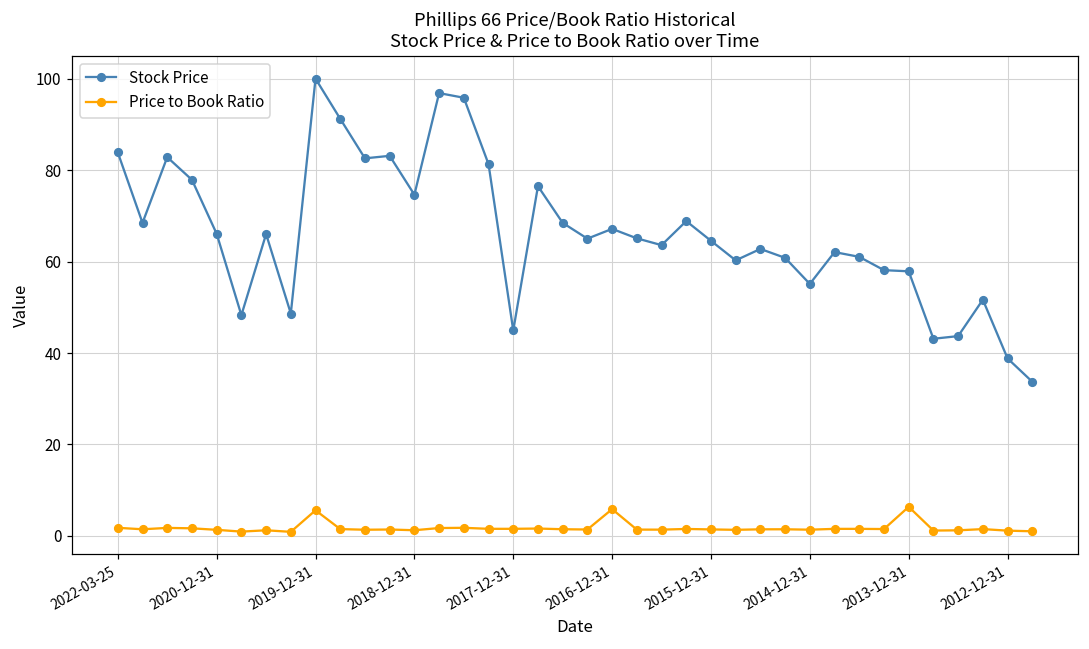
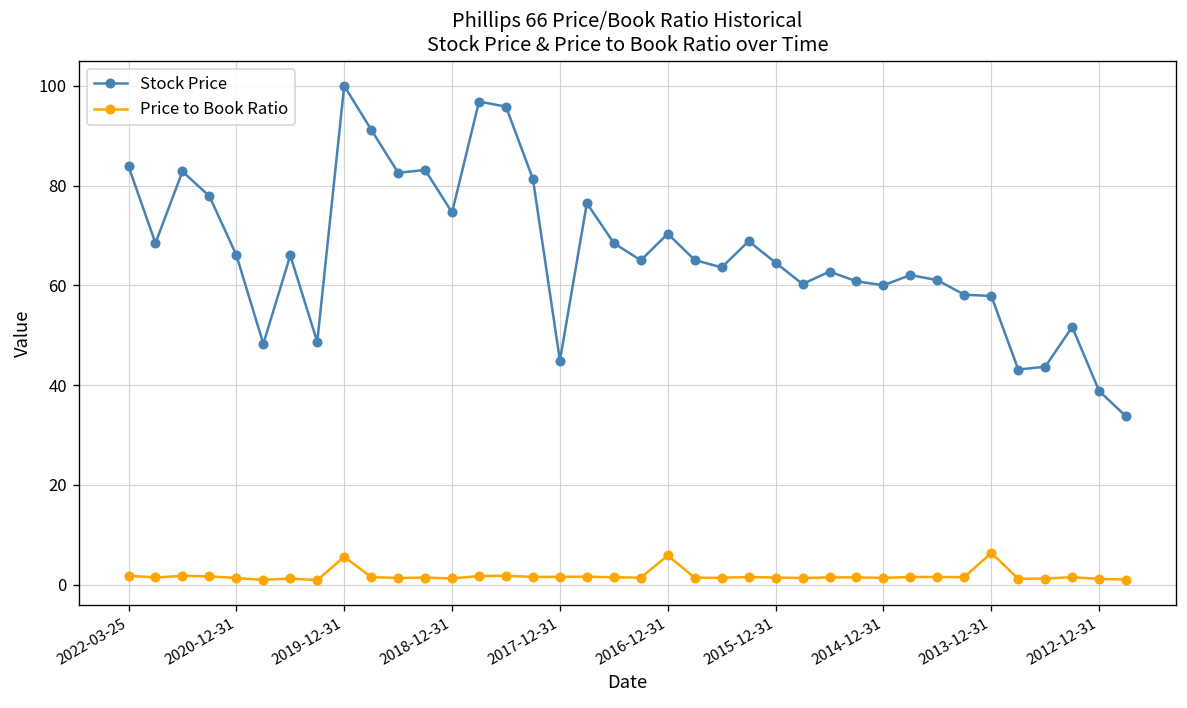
Stock Price, 2016-12-31: 67 -> 70
Stock Price, 2014-12-31: 55 -> 60
